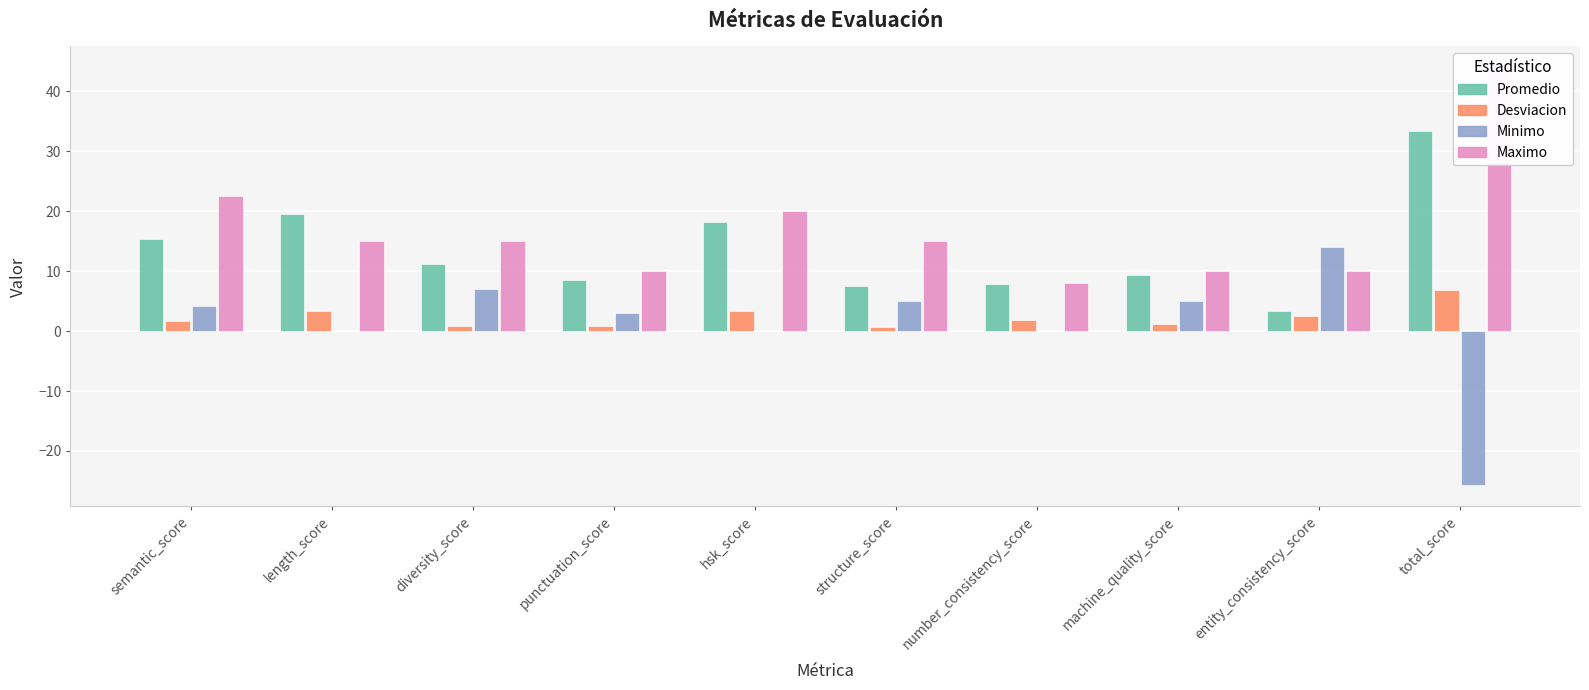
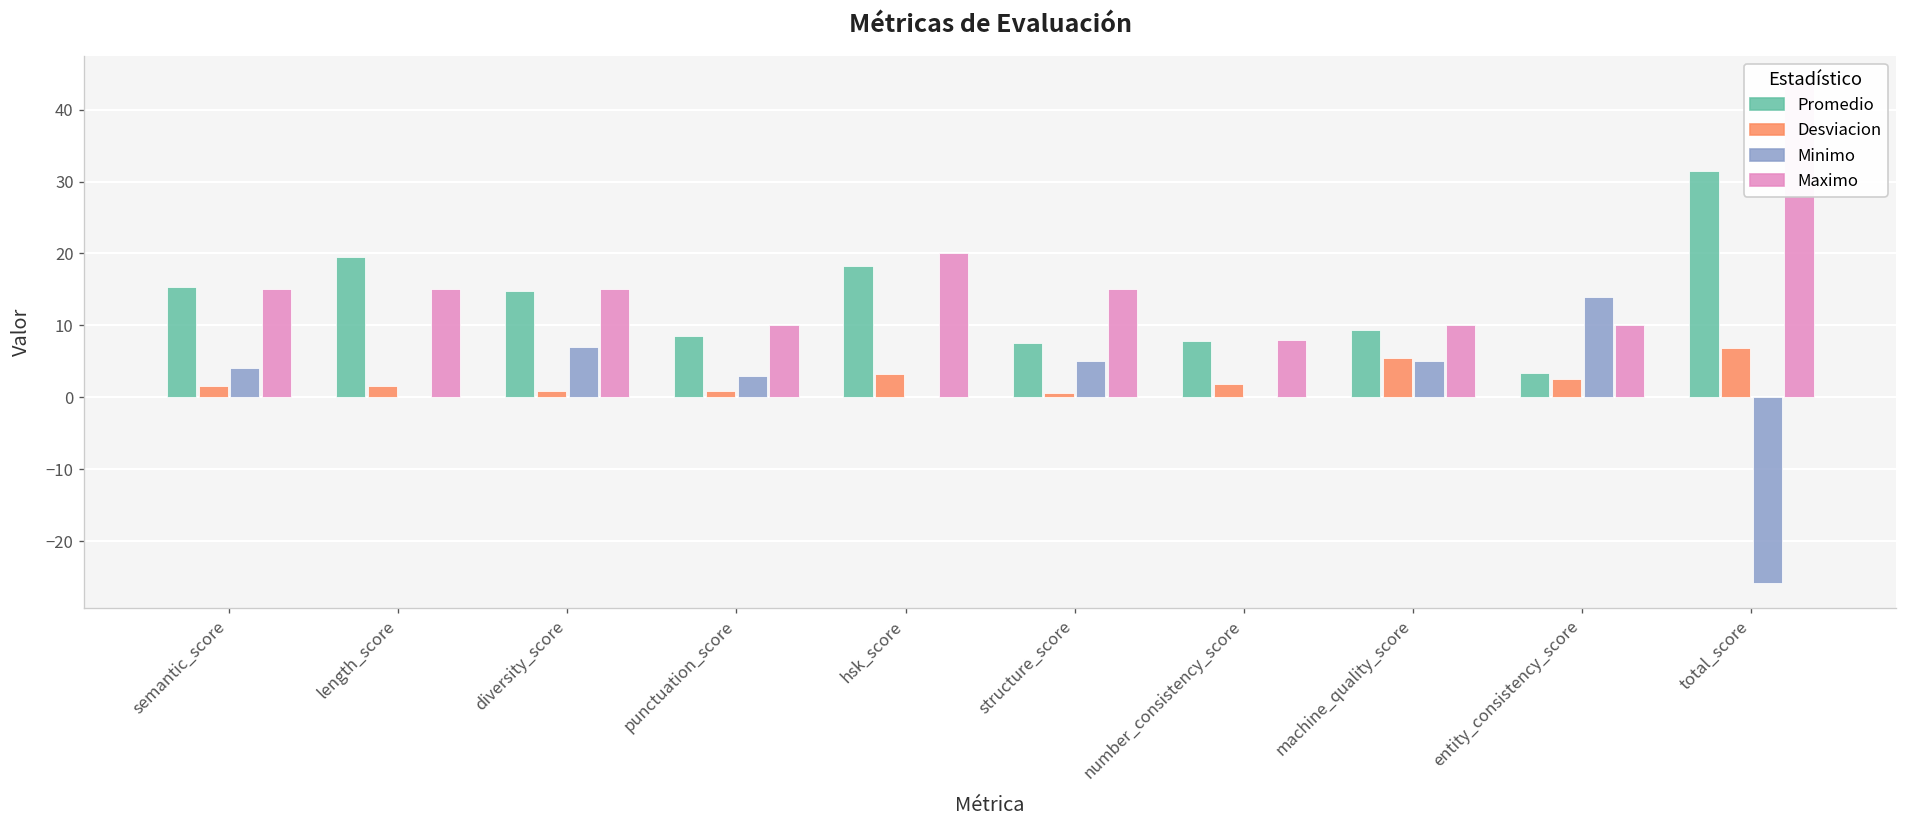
Maximo, semantic_score: 23 -> 15
Desviacion, length_score: 3 -> 2
Promedio, diversity_score: 11 -> 15
Desviacion, machine_quality_score: 1 -> 5
Promedio, total_score: 33 -> 31
